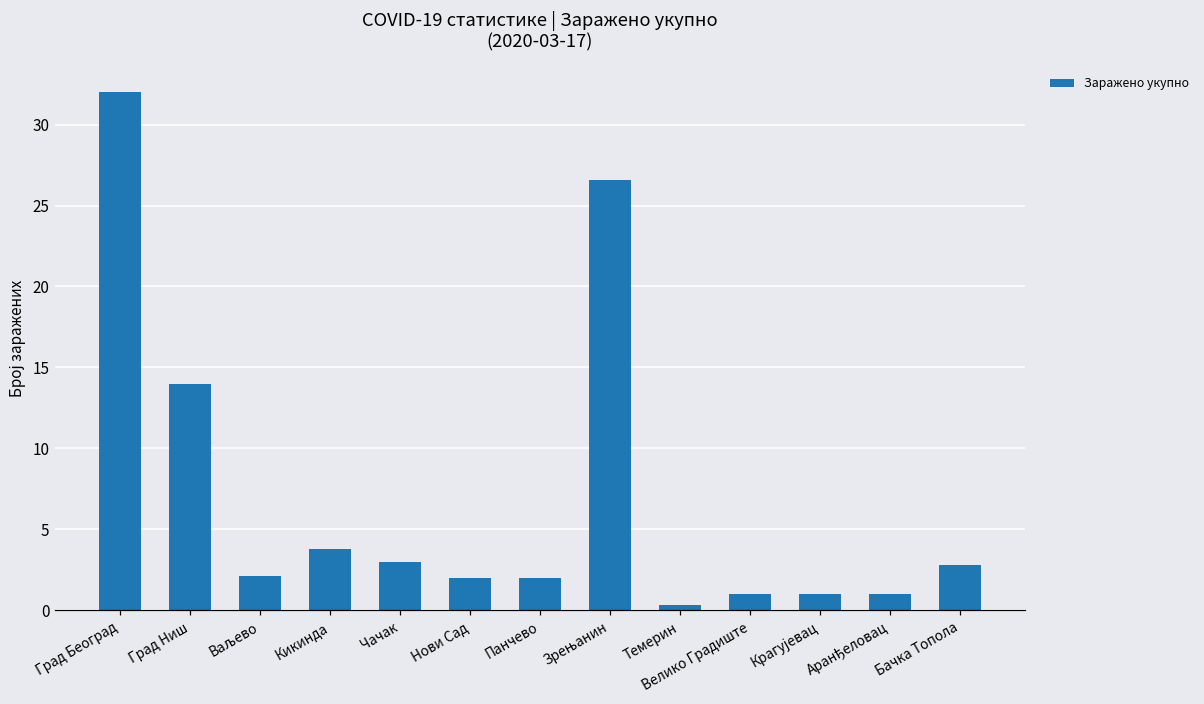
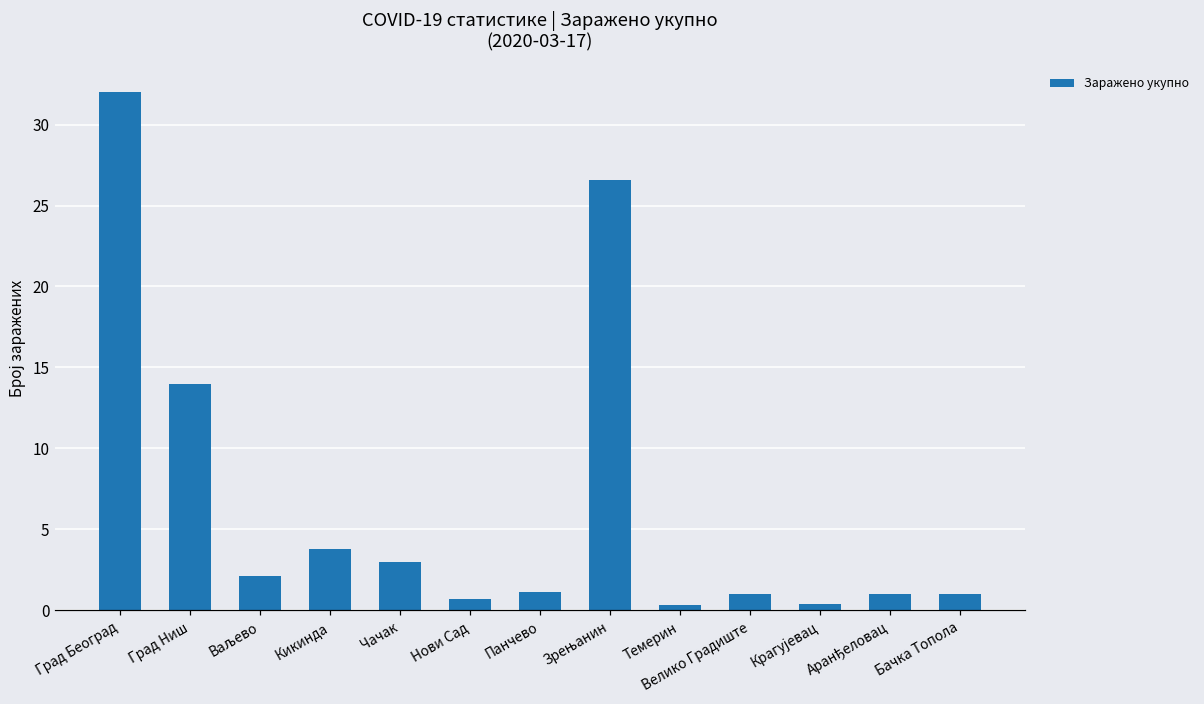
Нови Сад: 2.0 -> 0.7
Панчево: 2.0 -> 1.1
Крагујевац: 1.0 -> 0.4
Бачка Топола: 2.8 -> 1.0
